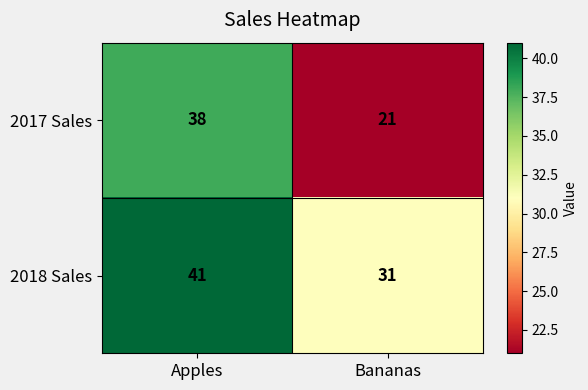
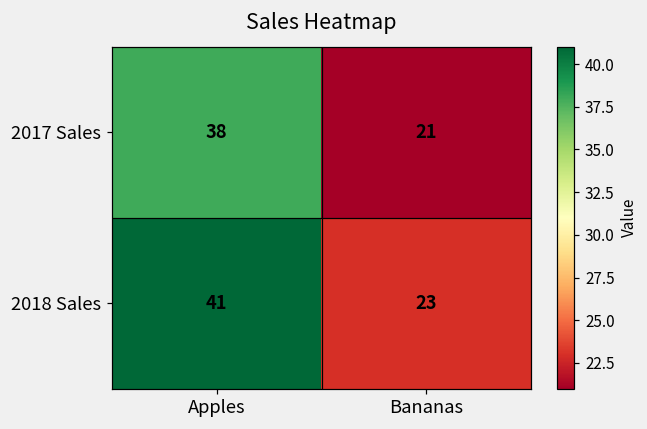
2018 Sales, Bananas: 31 -> 23
